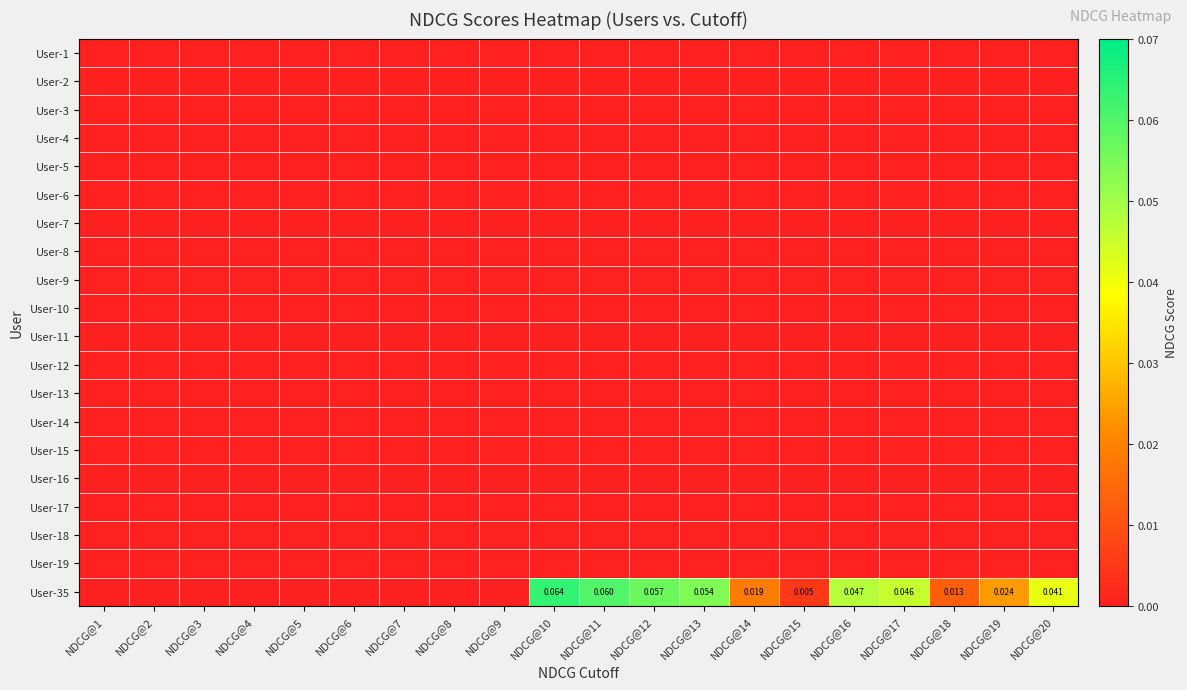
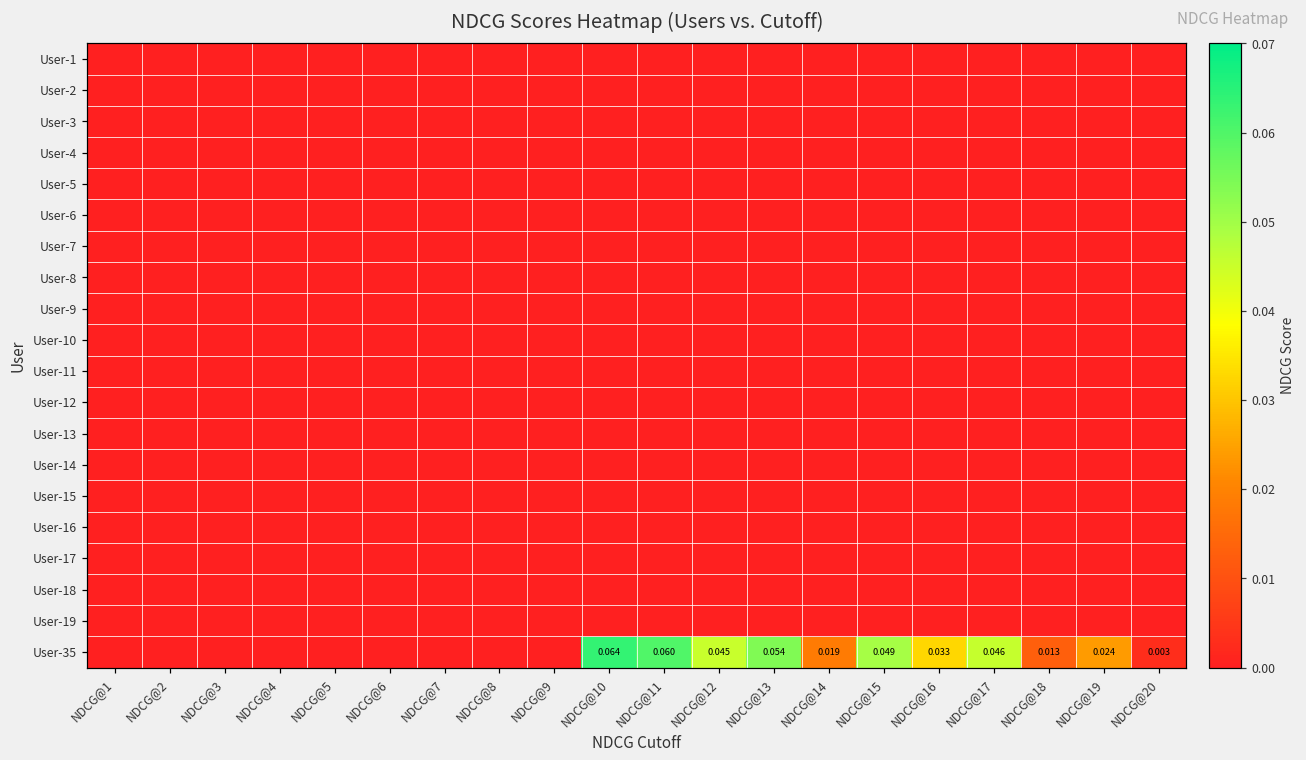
User-35, NDCG@12: 0.057 -> 0.045
User-35, NDCG@15: 0.005 -> 0.049
User-35, NDCG@16: 0.047 -> 0.033
User-35, NDCG@20: 0.041 -> 0.003
